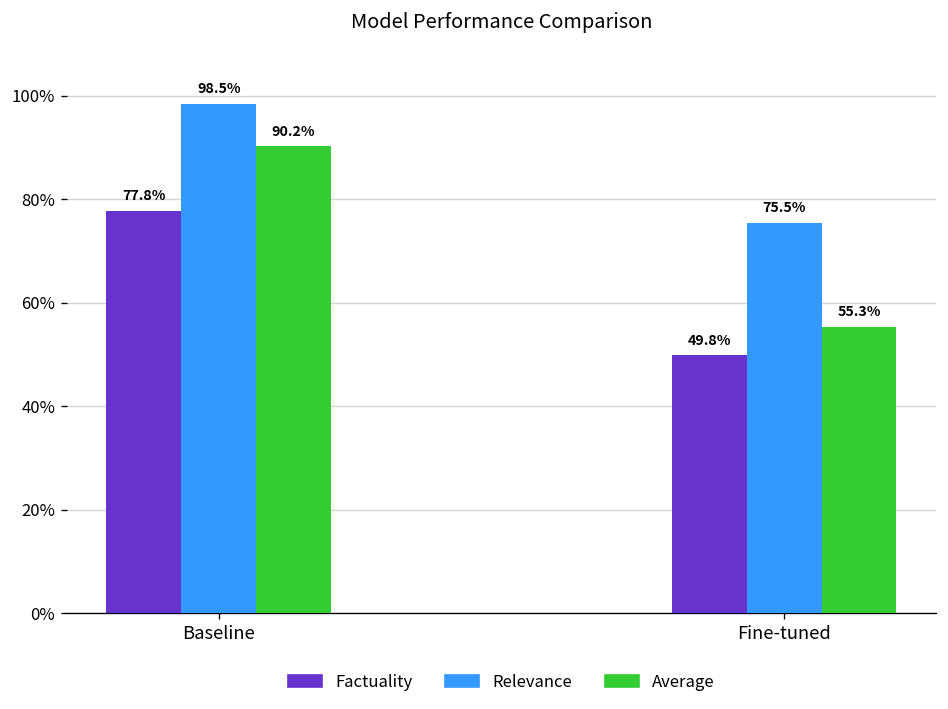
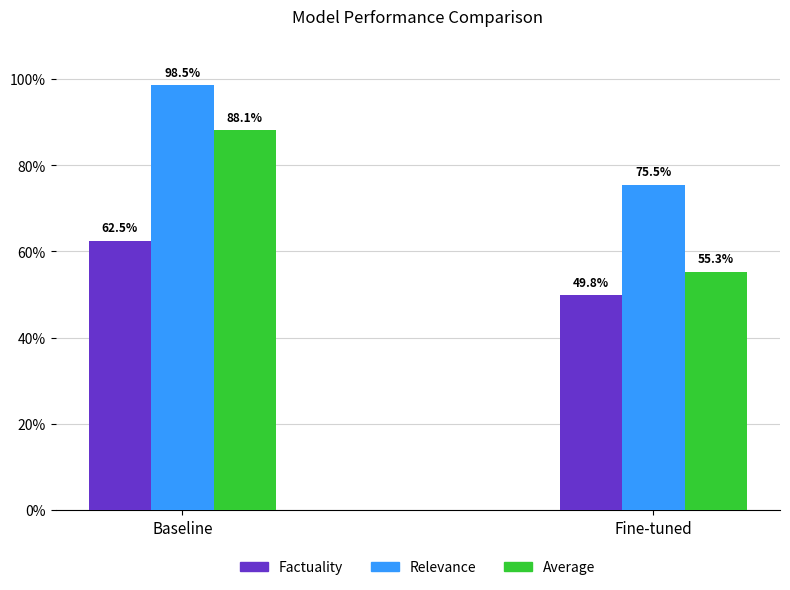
Factuality, Baseline: 77.8% -> 62.5%
Average, Baseline: 90.2% -> 88.1%
